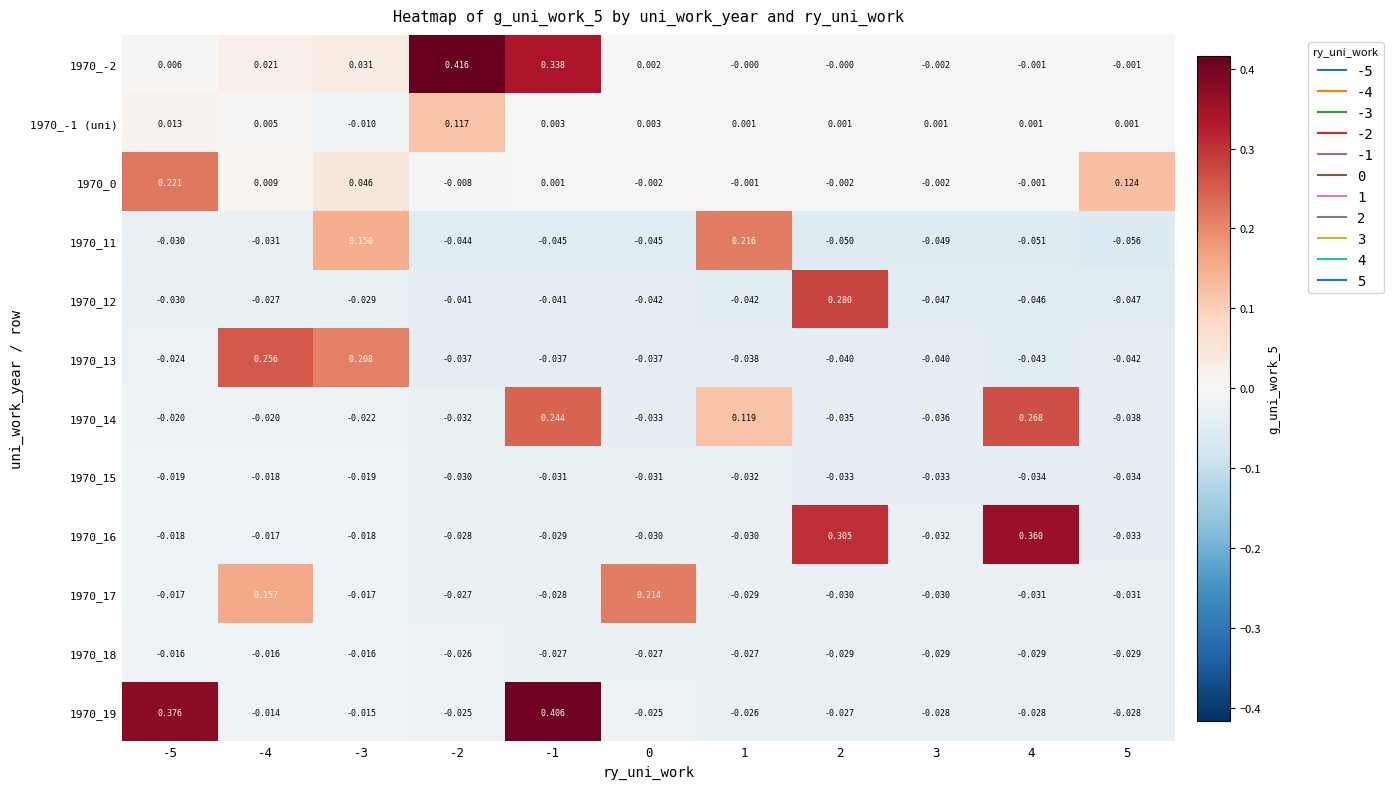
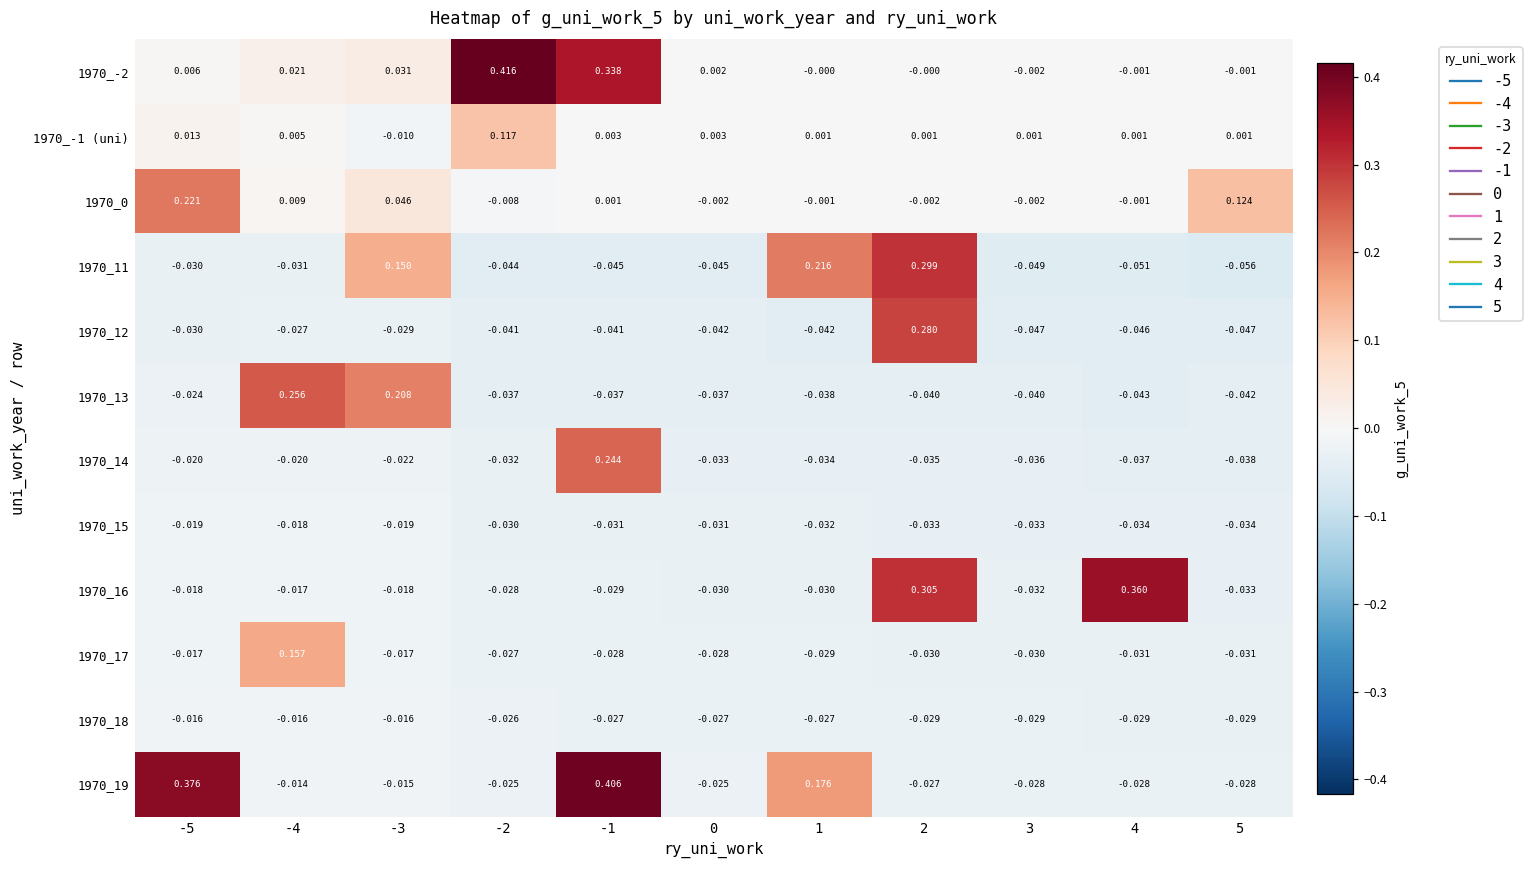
1970_11, 2: -0.050 -> 0.299
1970_14, 1: 0.119 -> -0.034
1970_14, 4: 0.268 -> -0.037
1970_17, 0: 0.214 -> -0.028
1970_19, 1: -0.026 -> 0.176
